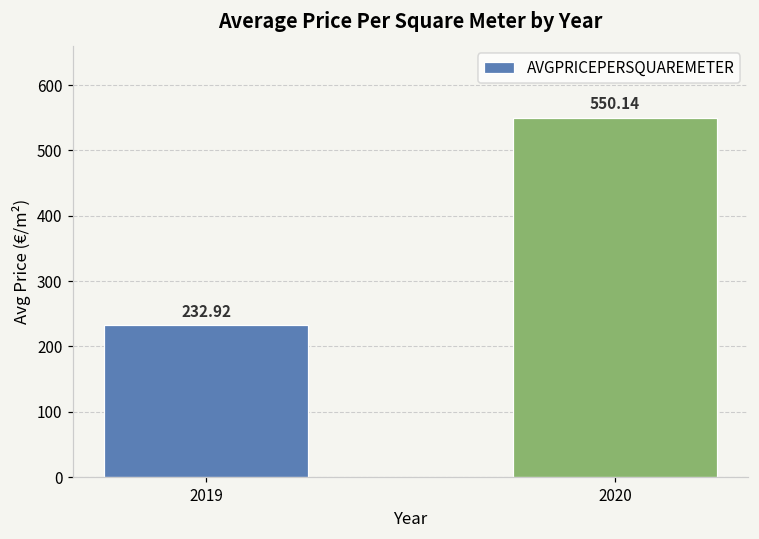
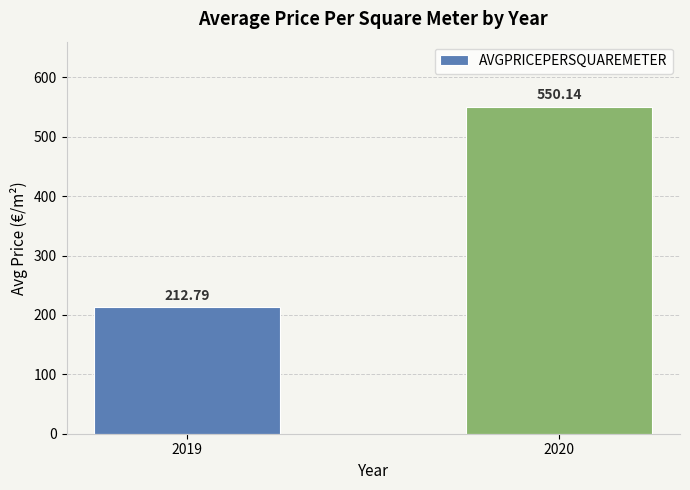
2019: 232.92 -> 212.79
